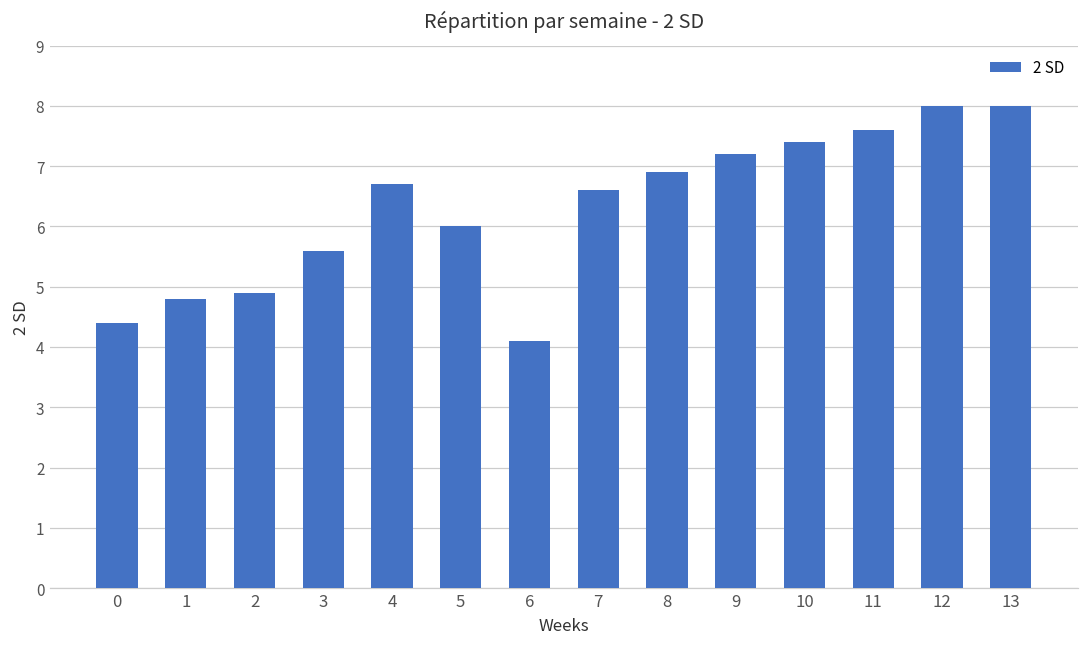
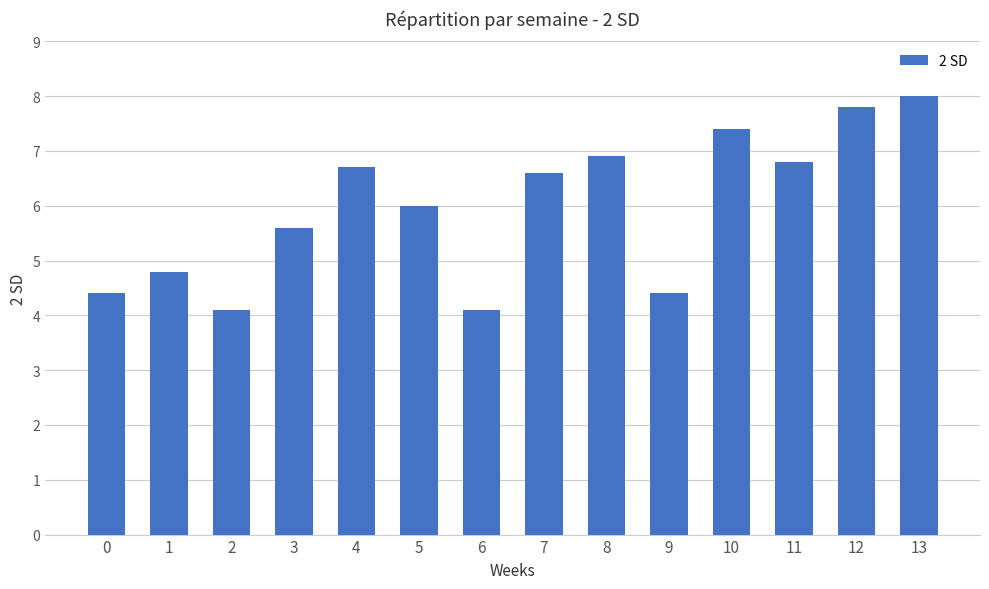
2: 4.9 -> 4.1
9: 7.2 -> 4.4
11: 7.6 -> 6.8
12: 8.0 -> 7.8
